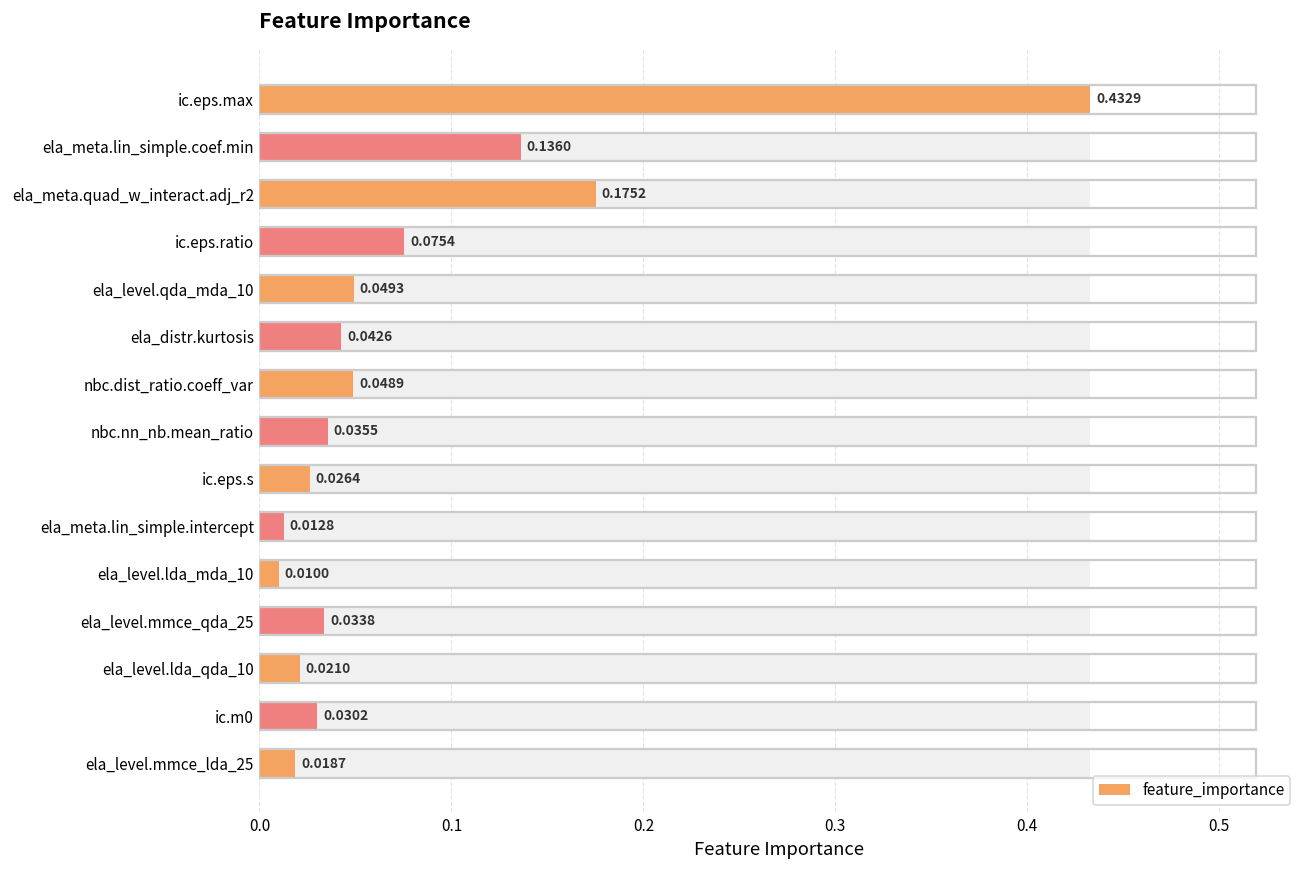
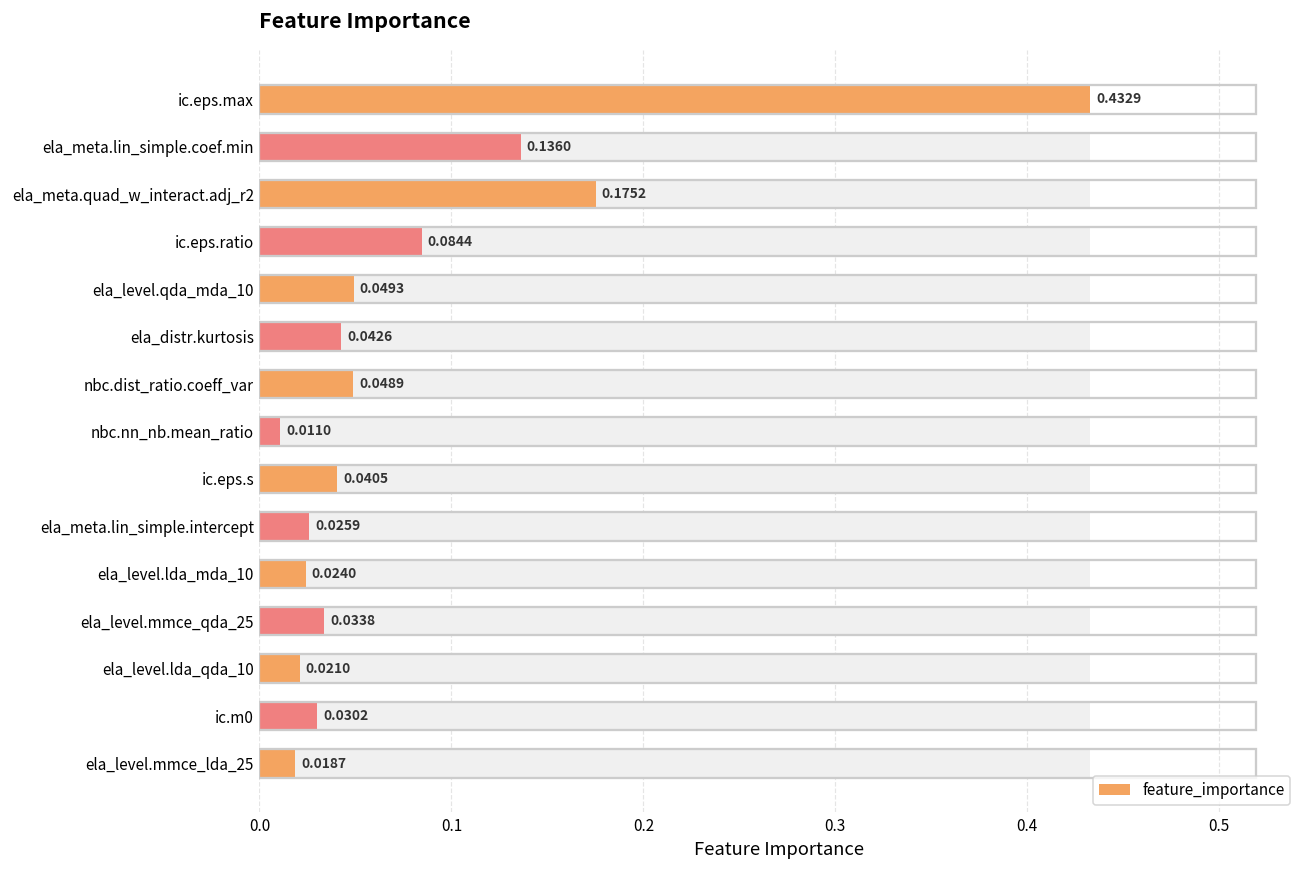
feature_importance, ic.eps.ratio: 0.0754 -> 0.0844
feature_importance, nbc.nn_nb.mean_ratio: 0.0355 -> 0.0110
feature_importance, ic.eps.s: 0.0264 -> 0.0405
feature_importance, ela_meta.lin_simple.intercept: 0.0128 -> 0.0259
feature_importance, ela_level.lda_mda_10: 0.0100 -> 0.0240
